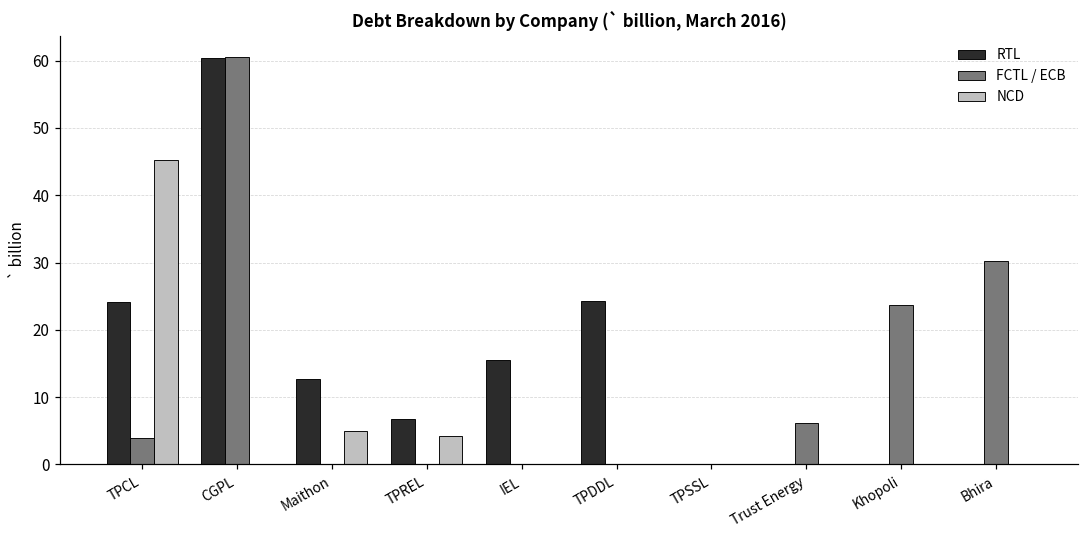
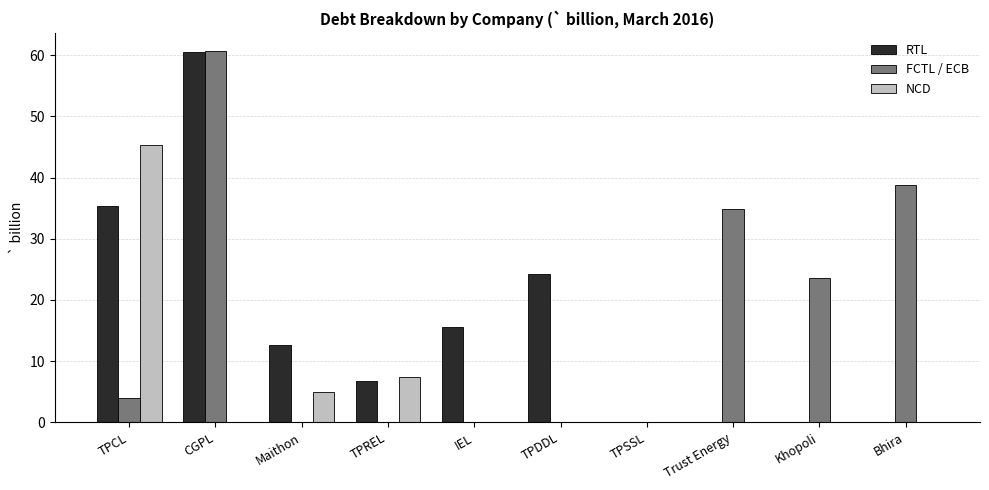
RTL, TPCL: 24 -> 35
NCD, TPREL: 4 -> 7
FCTL / ECB, Trust Energy: 6 -> 35
FCTL / ECB, Bhira: 30 -> 39
